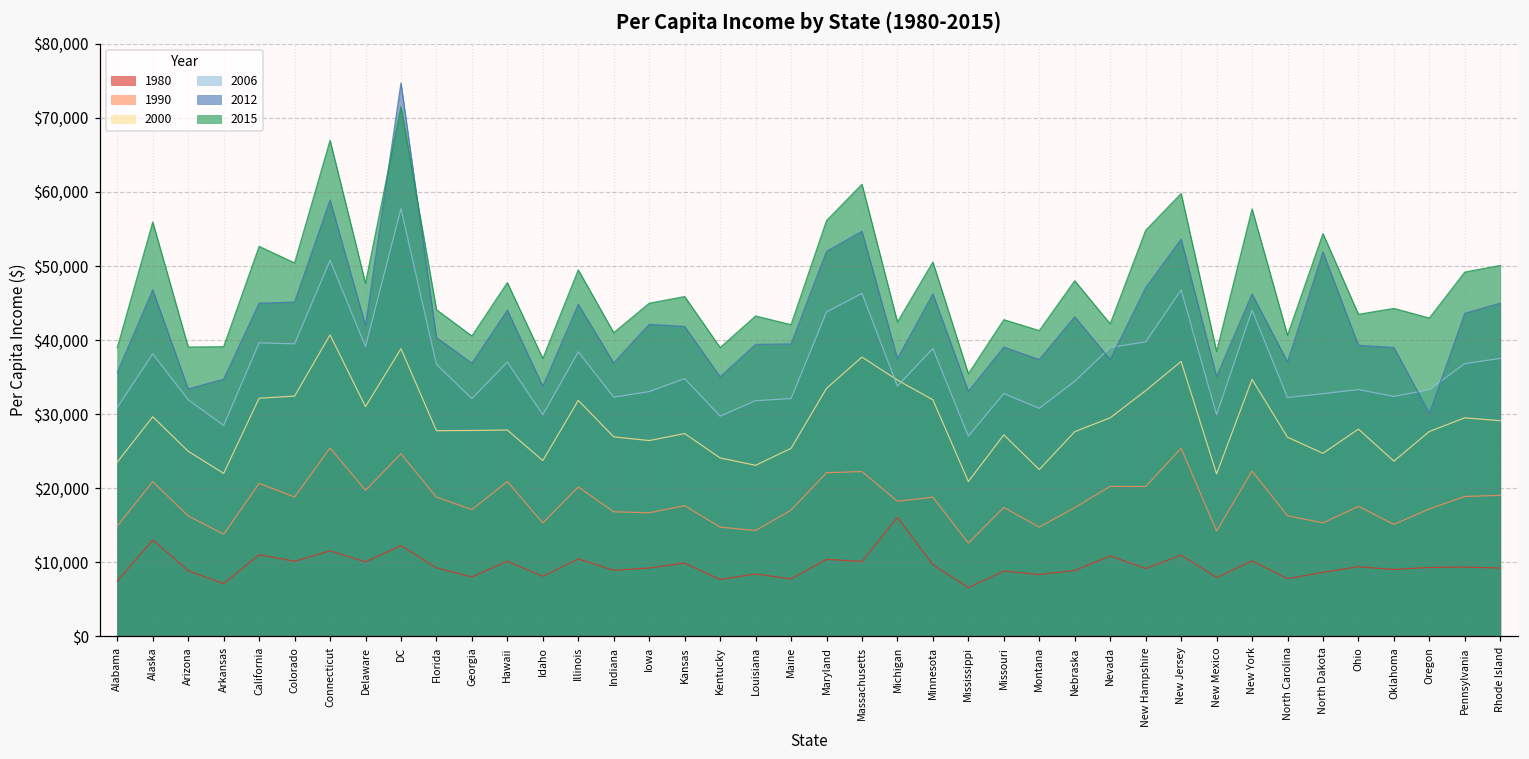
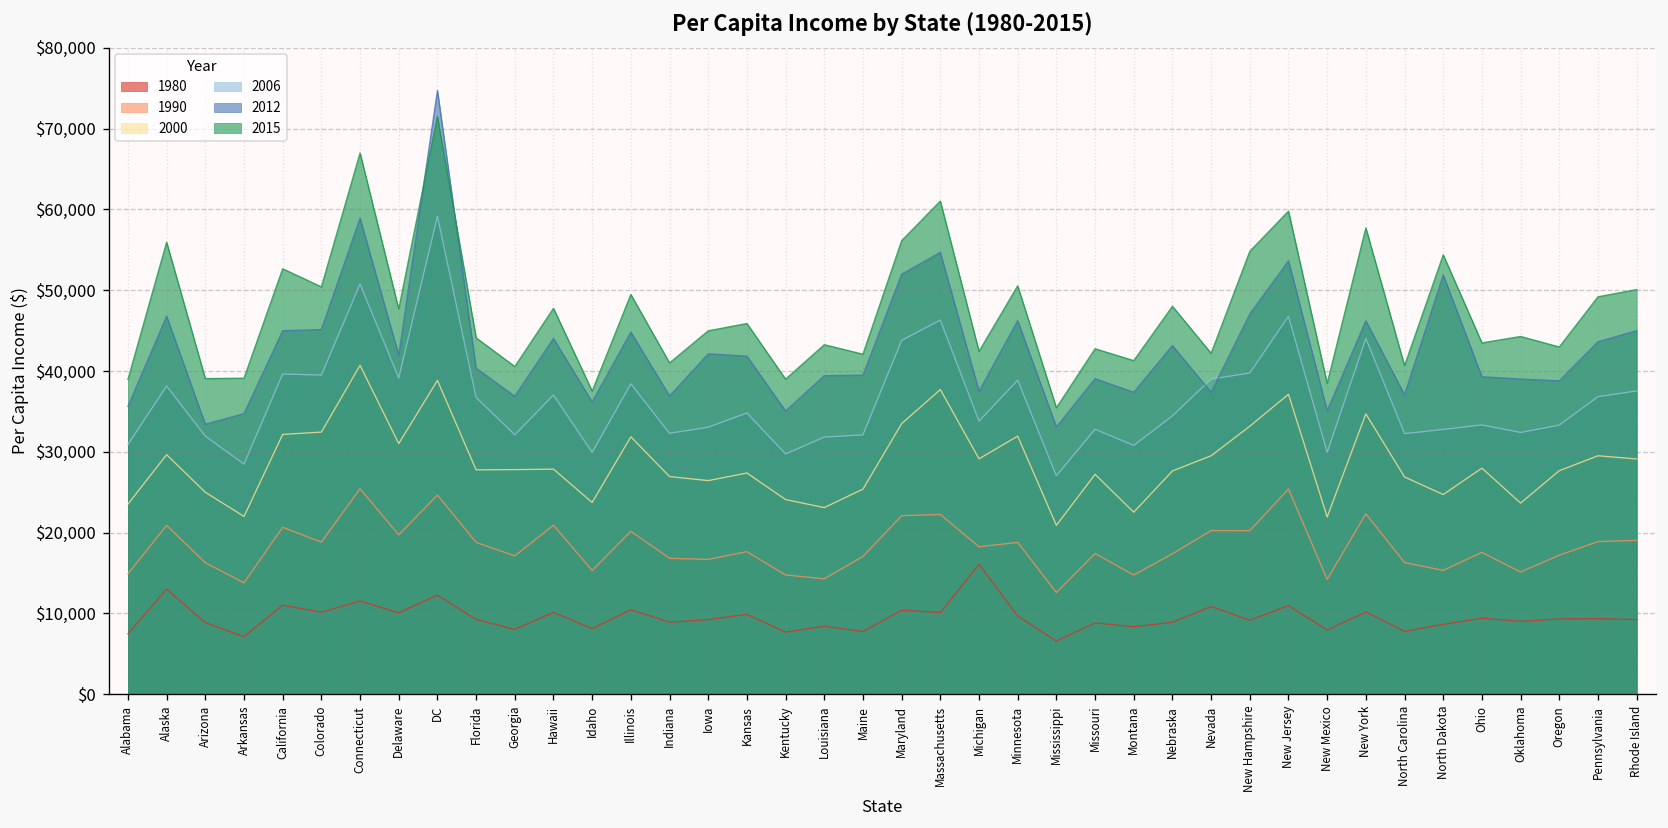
2006, DC: $58,000 -> $59,000
2012, Idaho: $34,000 -> $36,000
2000, Michigan: $35,000 -> $29,000
2012, Oregon: $30,000 -> $39,000
